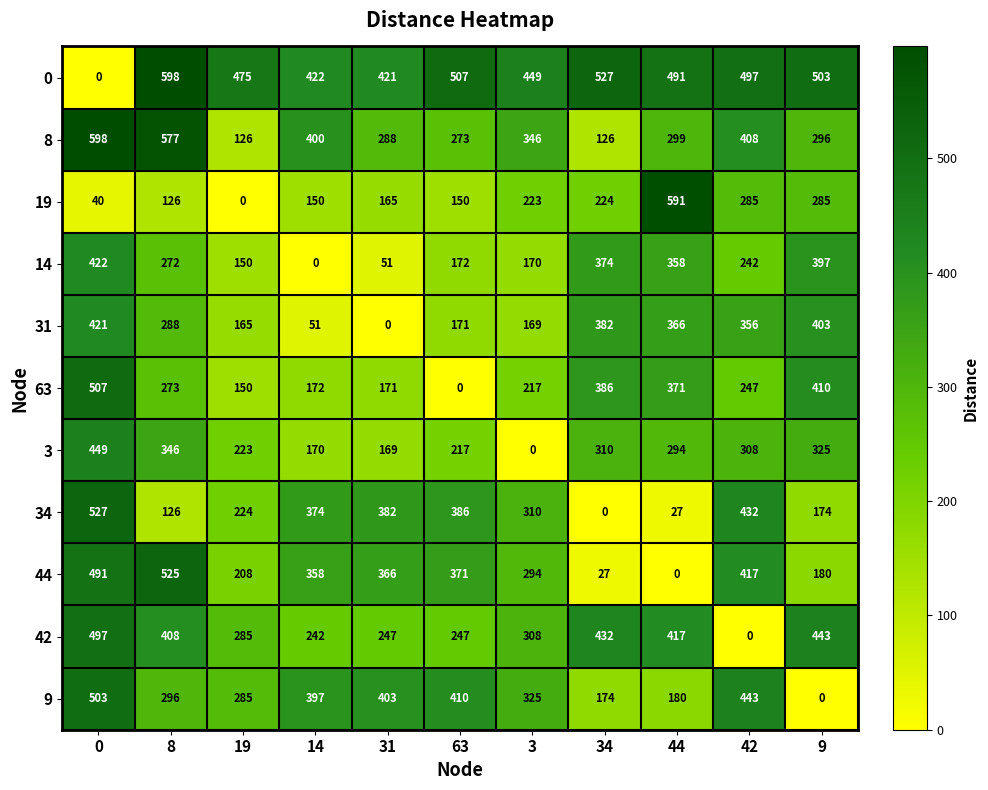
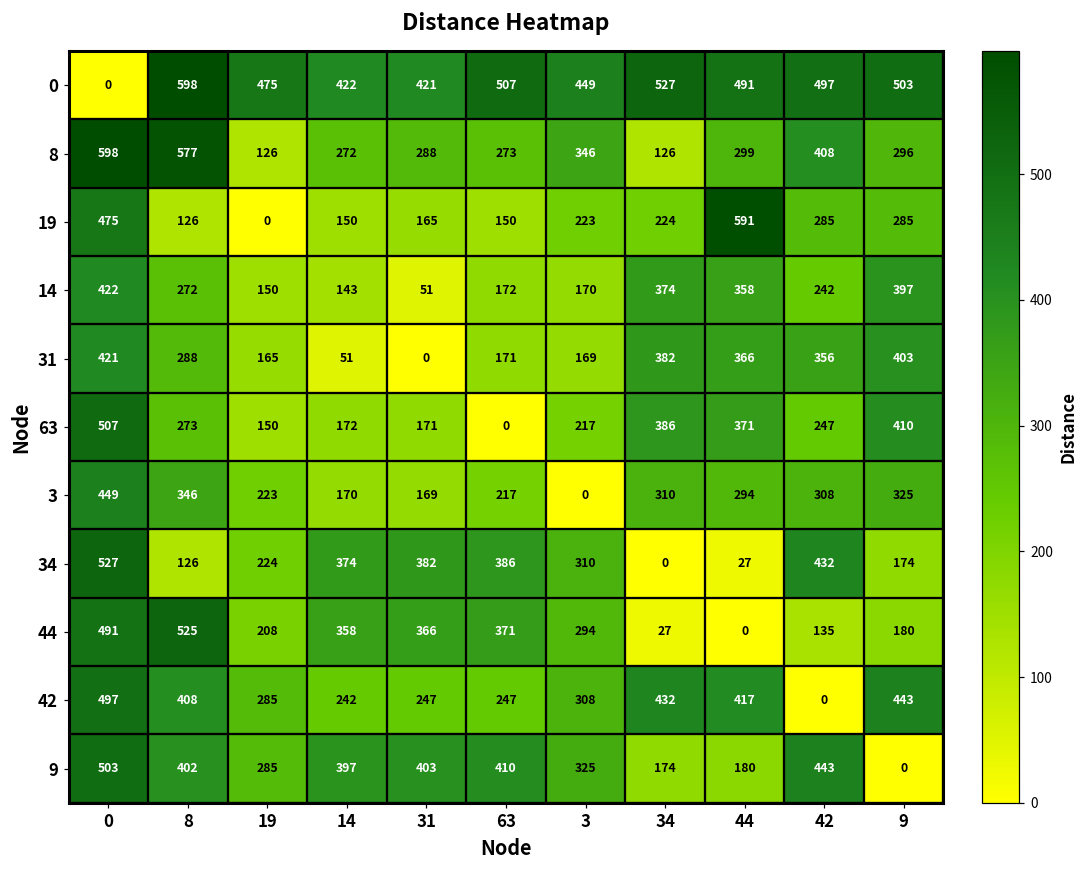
8, 14: 400 -> 272
19, 0: 40 -> 475
14, 14: 0 -> 143
44, 42: 417 -> 135
9, 8: 296 -> 402
